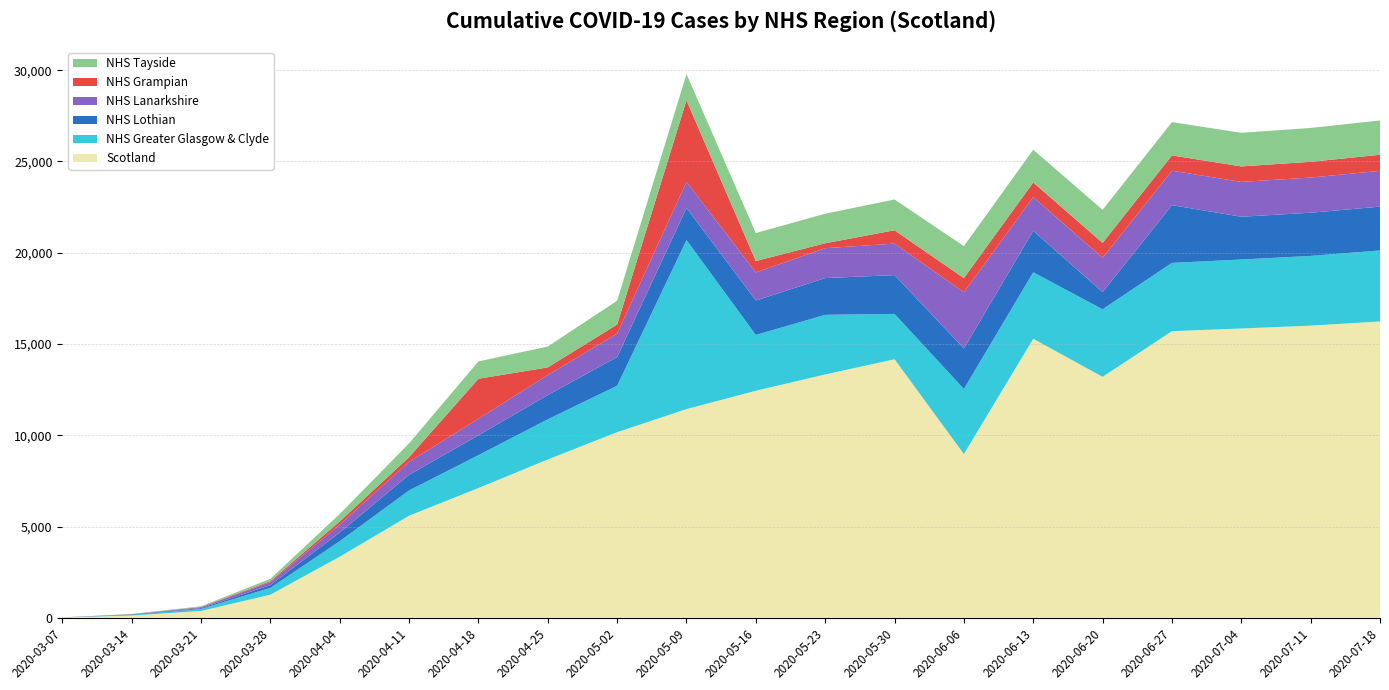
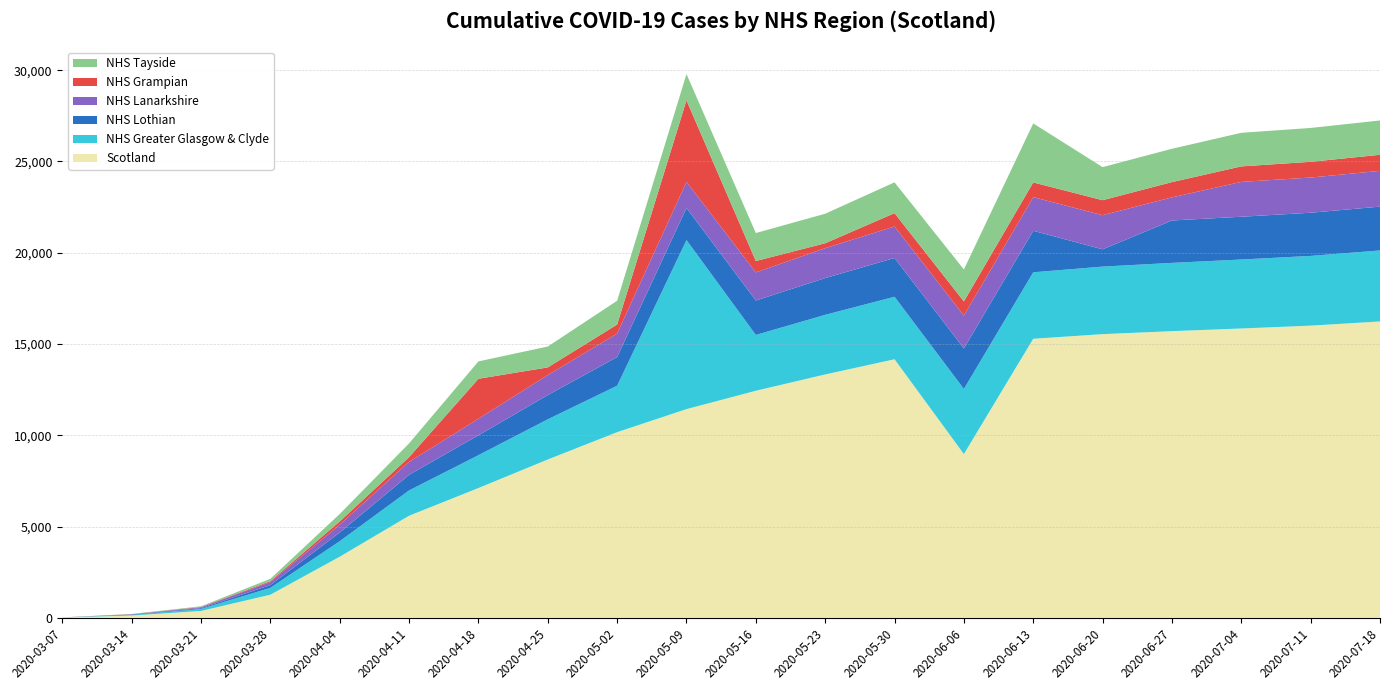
NHS Greater Glasgow & Clyde, 2020-05-30: 2,500 -> 3,400
NHS Lanarkshire, 2020-06-06: 3,100 -> 1,800
NHS Tayside, 2020-06-13: 1,800 -> 3,200
Scotland, 2020-06-20: 13,200 -> 15,500
NHS Lothian, 2020-06-27: 3,200 -> 2,300
NHS Lanarkshire, 2020-06-27: 1,900 -> 1,300
